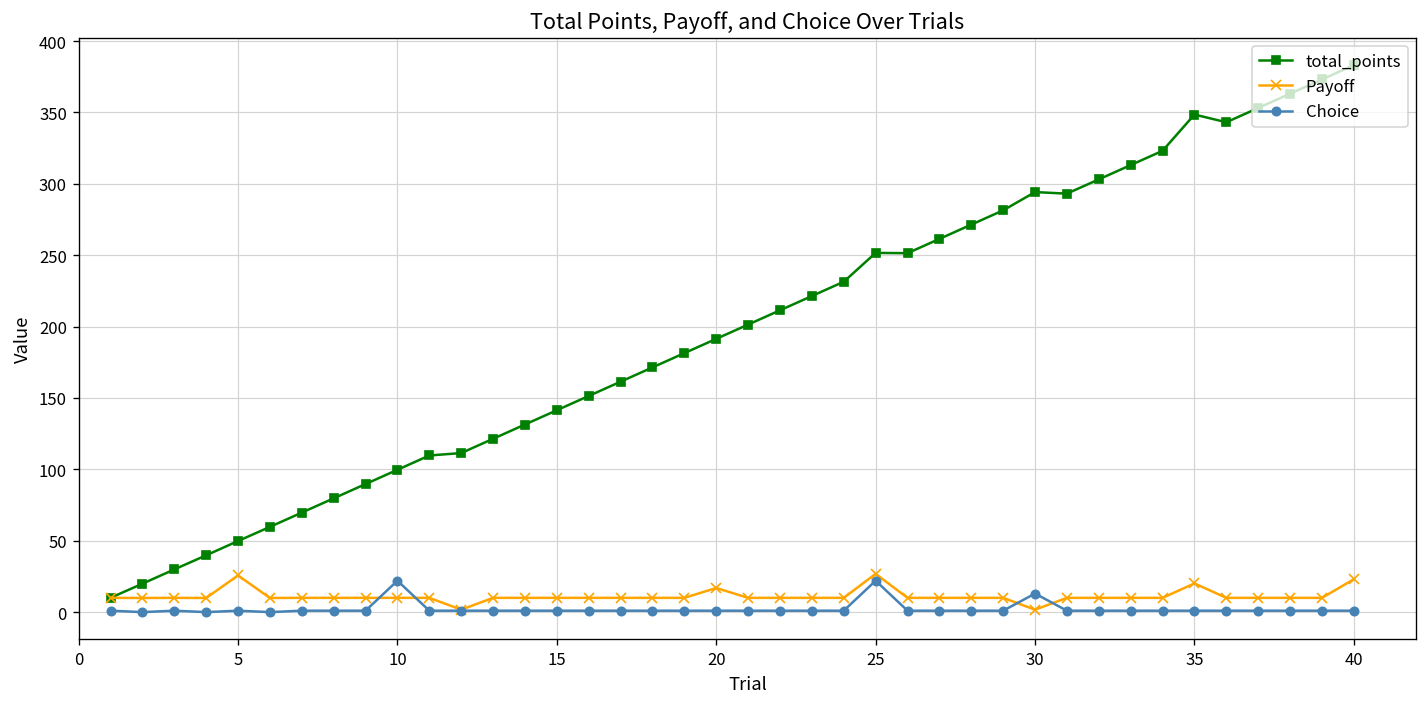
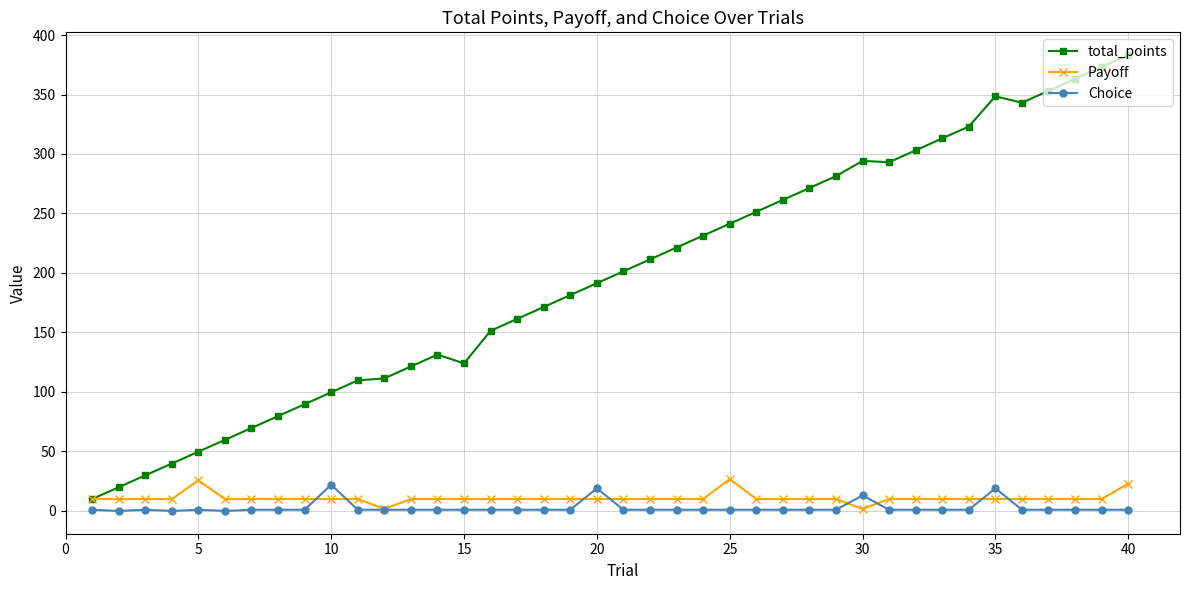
total_points, 15: 141 -> 124
Payoff, 20: 17 -> 10
Choice, 20: 1 -> 19
total_points, 25: 252 -> 241
Choice, 25: 22 -> 1
Payoff, 35: 20 -> 10
Choice, 35: 1 -> 19
